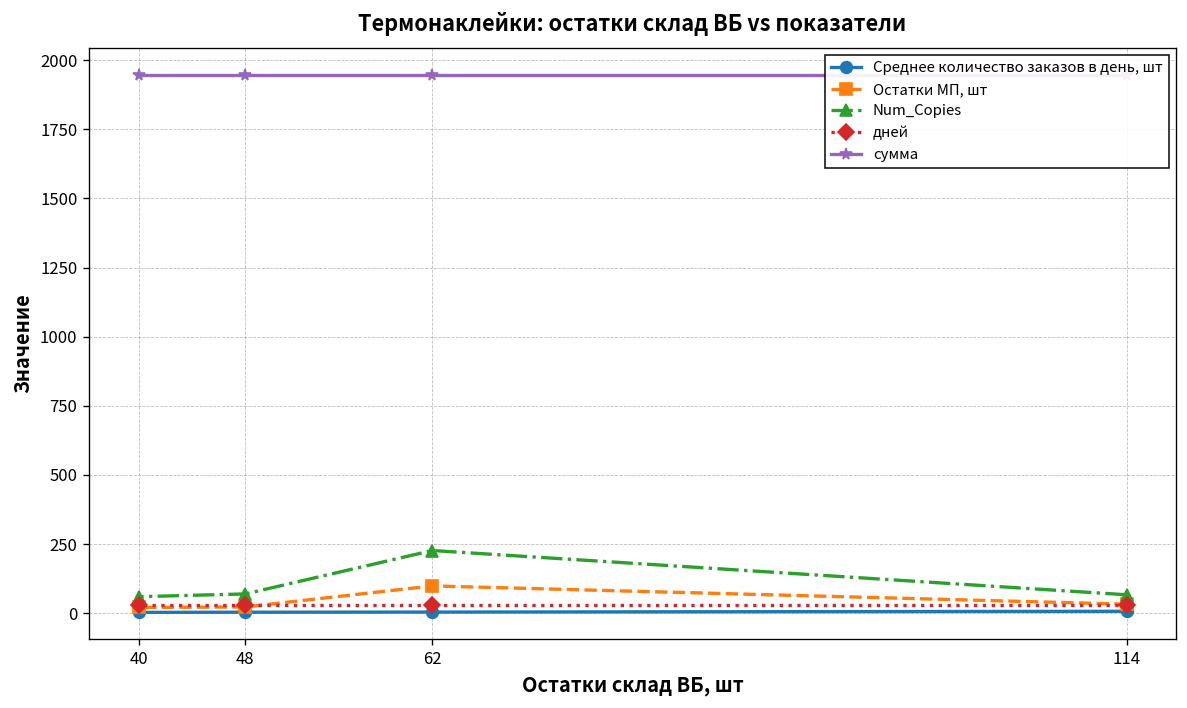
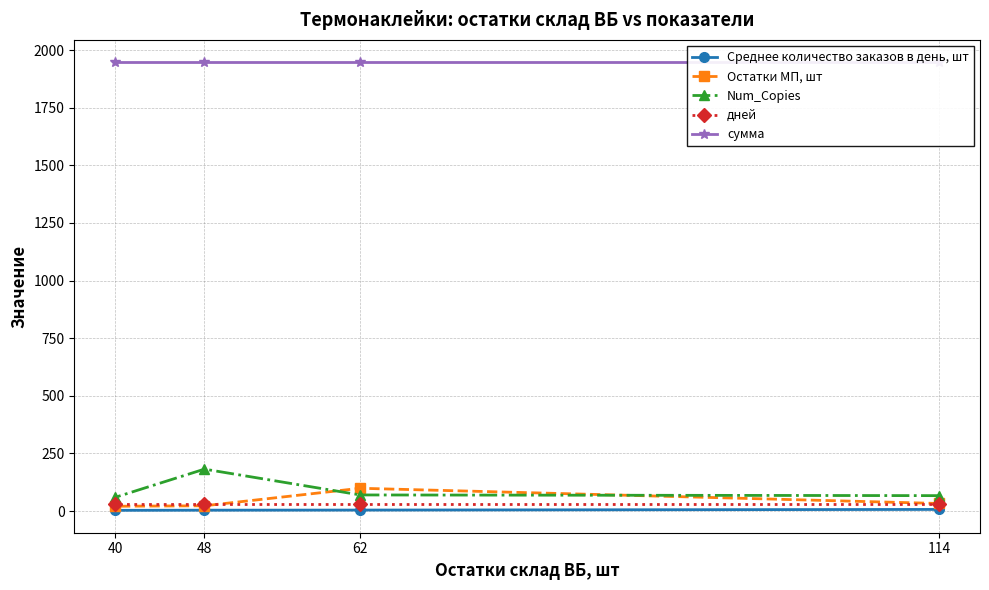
Num_Copies, 48: 70 -> 180
Num_Copies, 62: 230 -> 70
